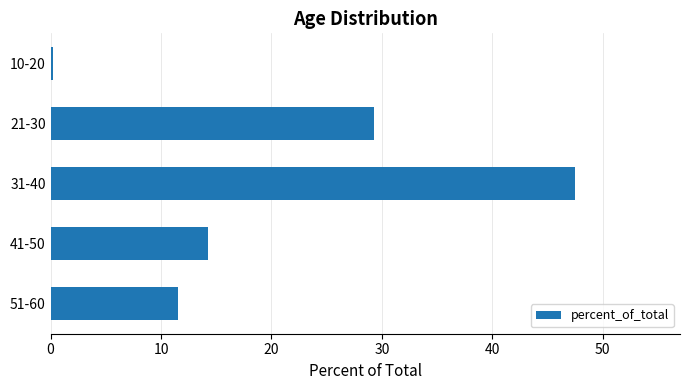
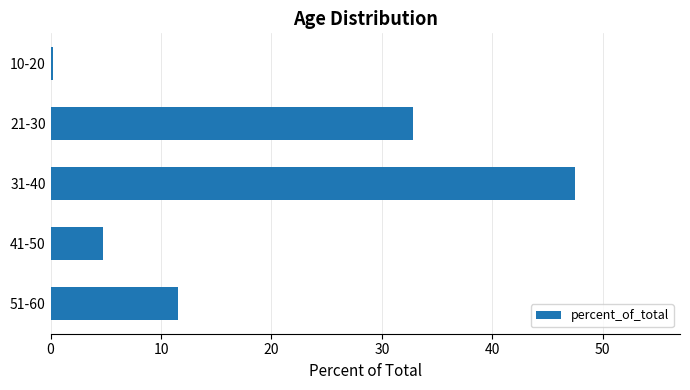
21-30: 29.2 -> 32.9
41-50: 14.3 -> 4.8
